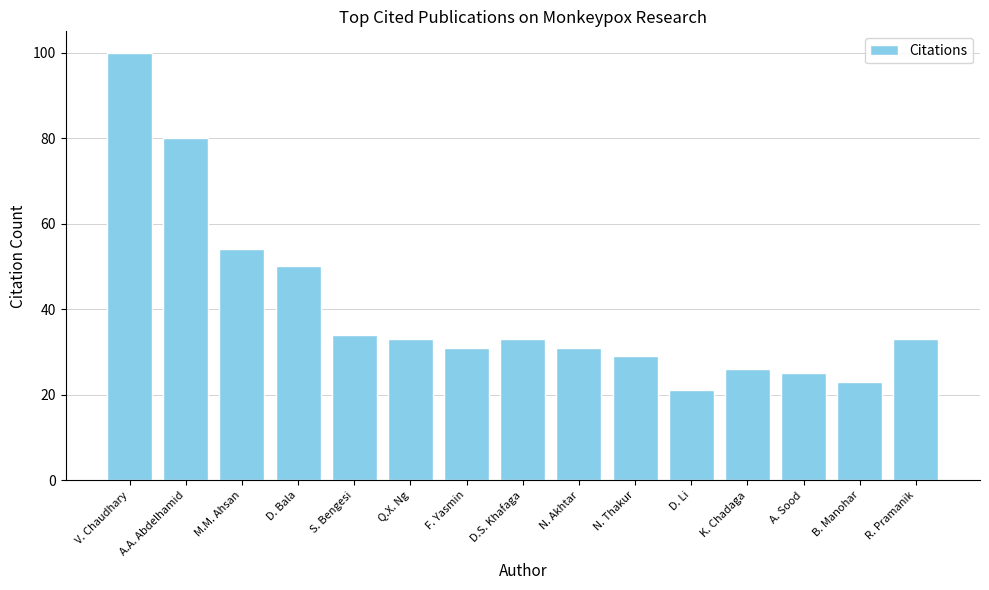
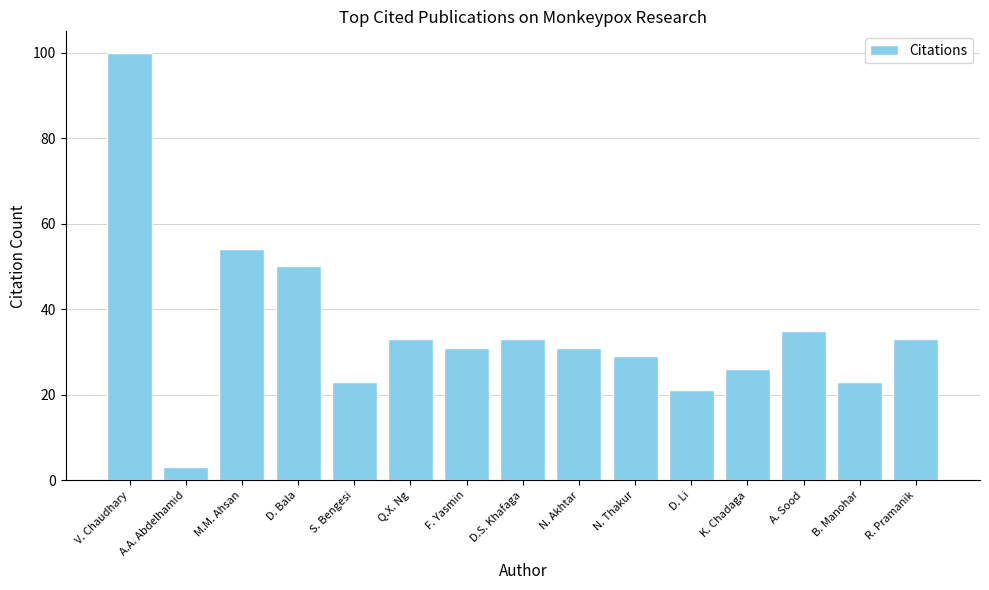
A.A. Abdelhamid: 80 -> 3
S. Bengesi: 34 -> 23
A. Sood: 25 -> 35
